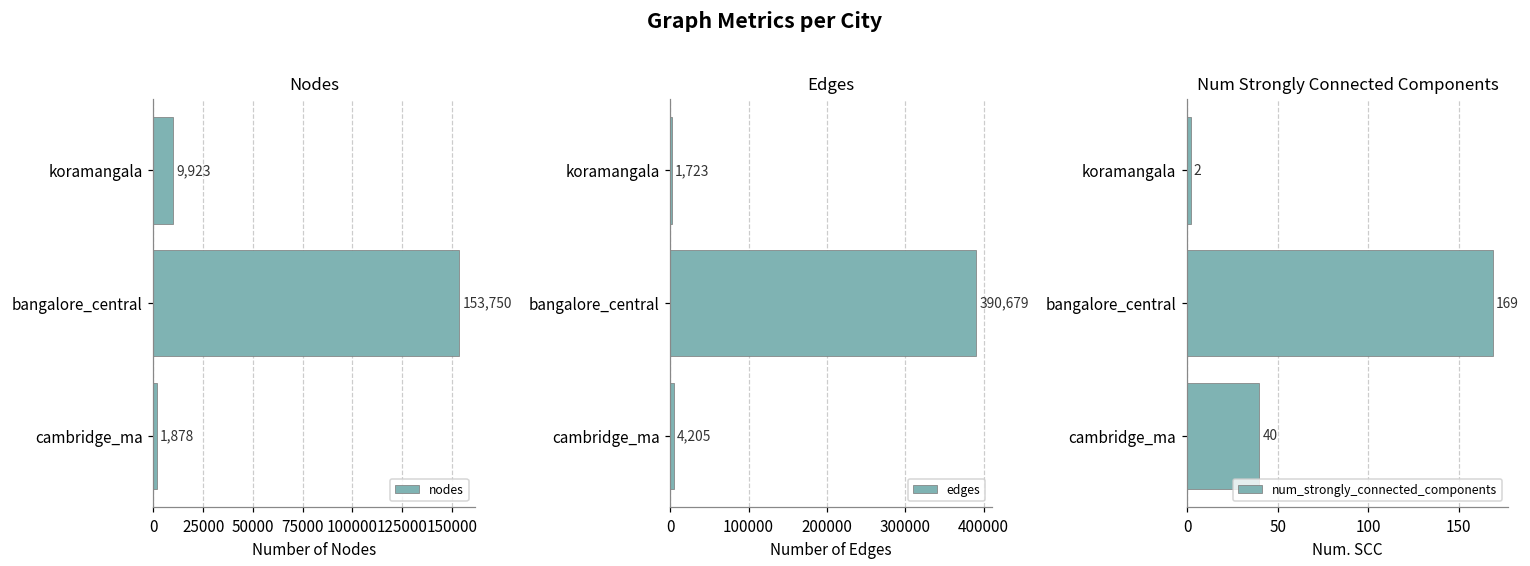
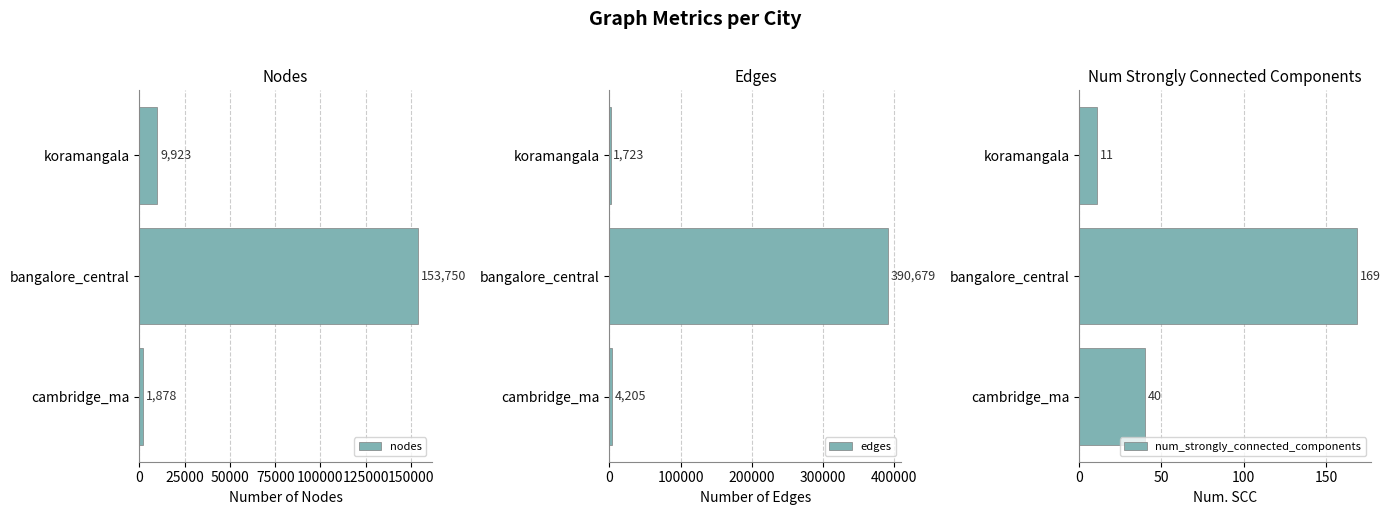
Num Strongly Connected Components, koramangala: 2 -> 11
